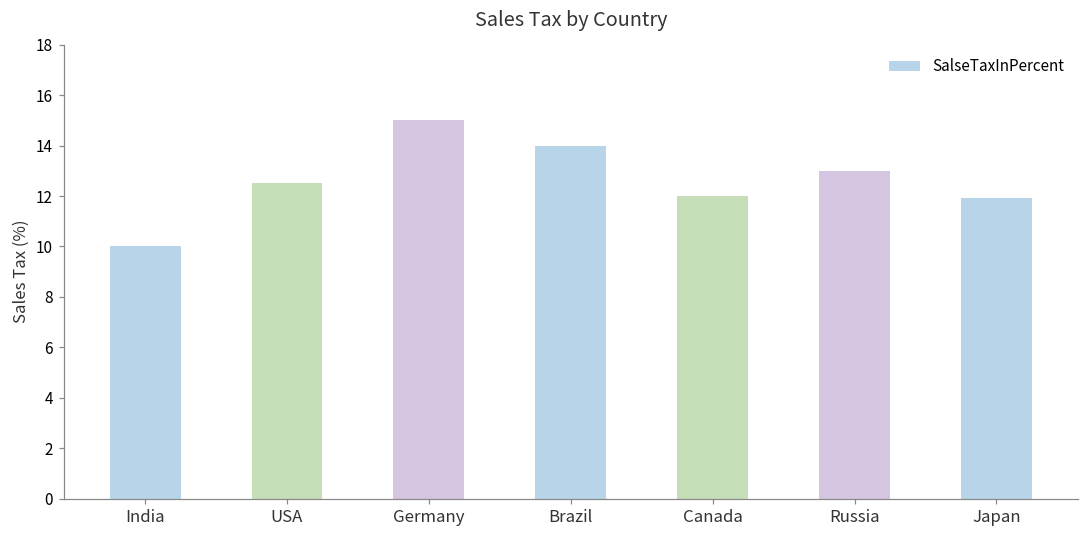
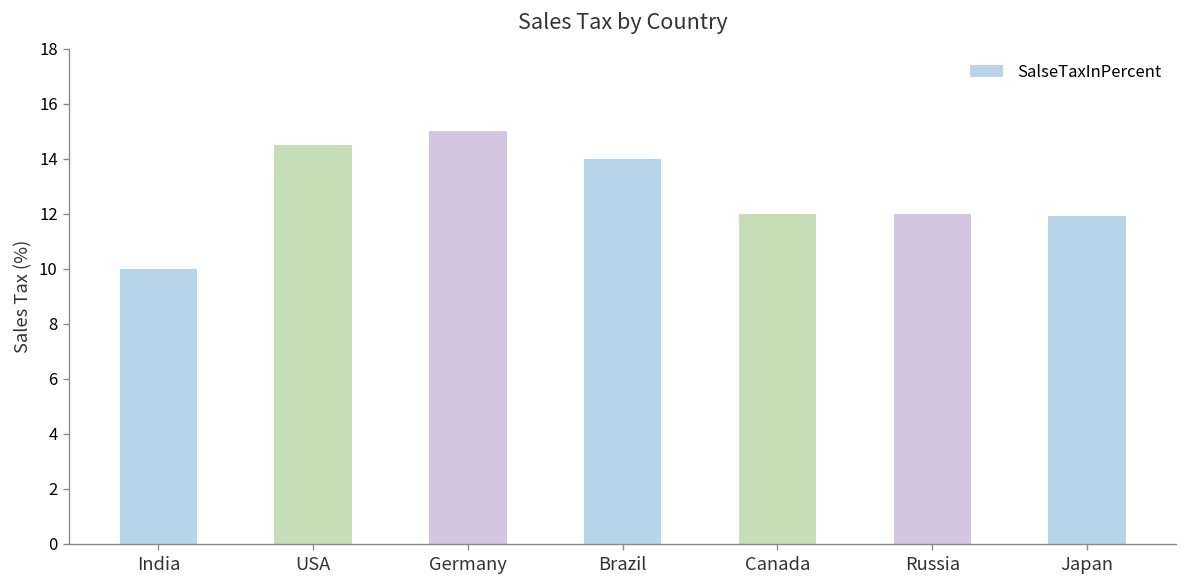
USA: 12.5 -> 14.5
Russia: 13 -> 12
